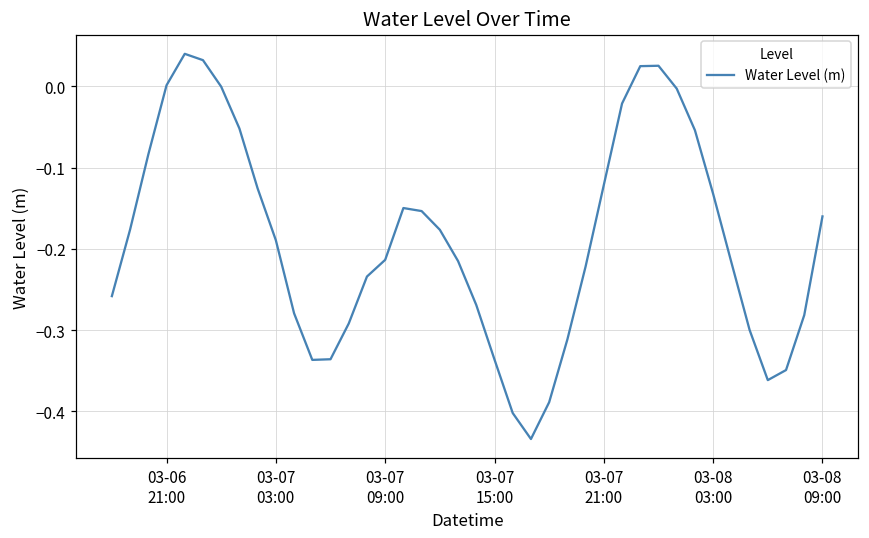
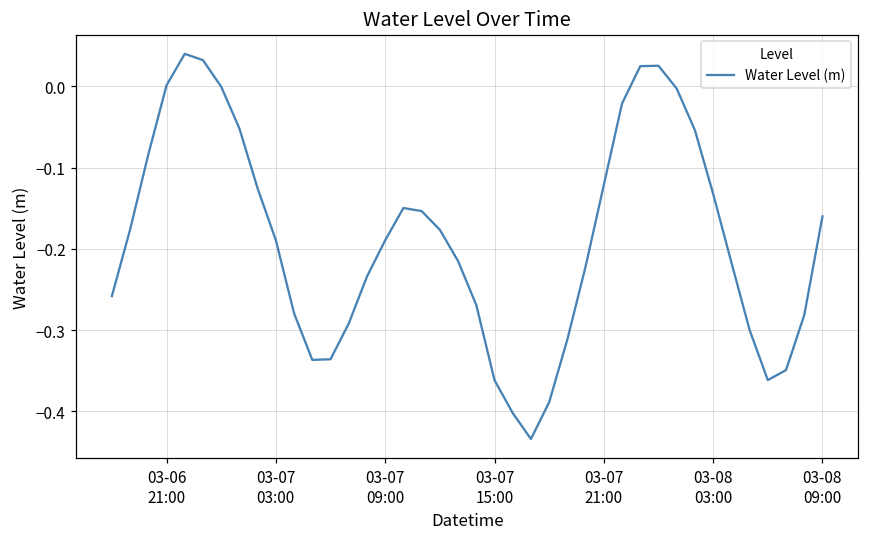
03-07 09:00: -0.21 -> -0.19
03-07 15:00: -0.34 -> -0.36
